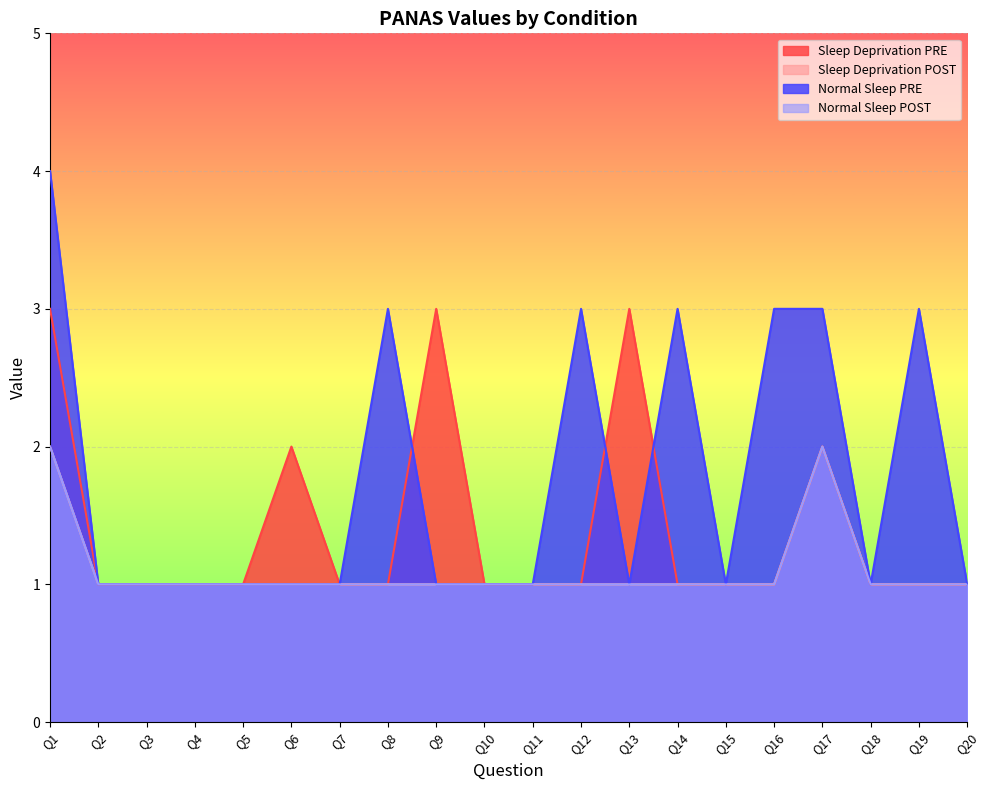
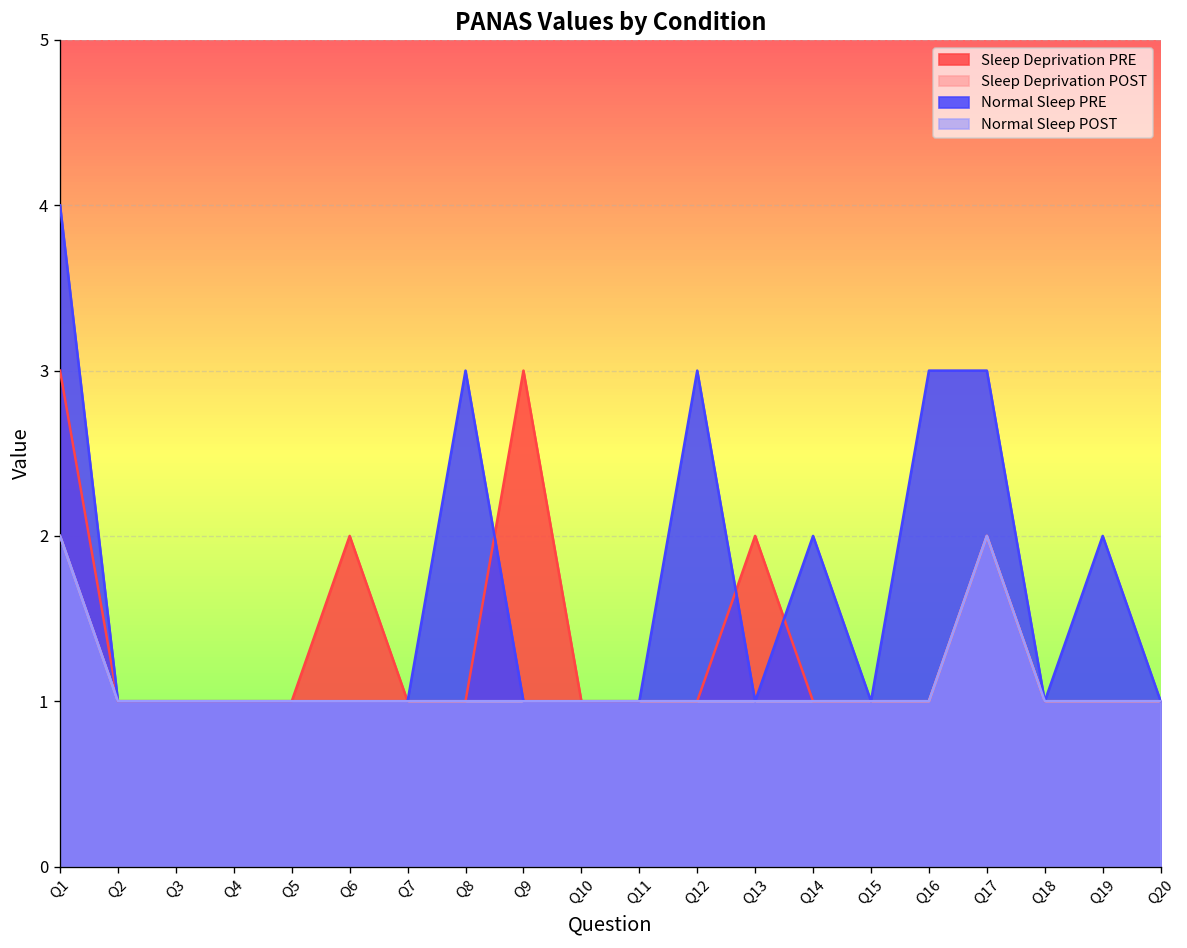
Sleep Deprivation PRE, Q13: 3 -> 2
Normal Sleep PRE, Q14: 3 -> 2
Normal Sleep PRE, Q19: 3 -> 2
